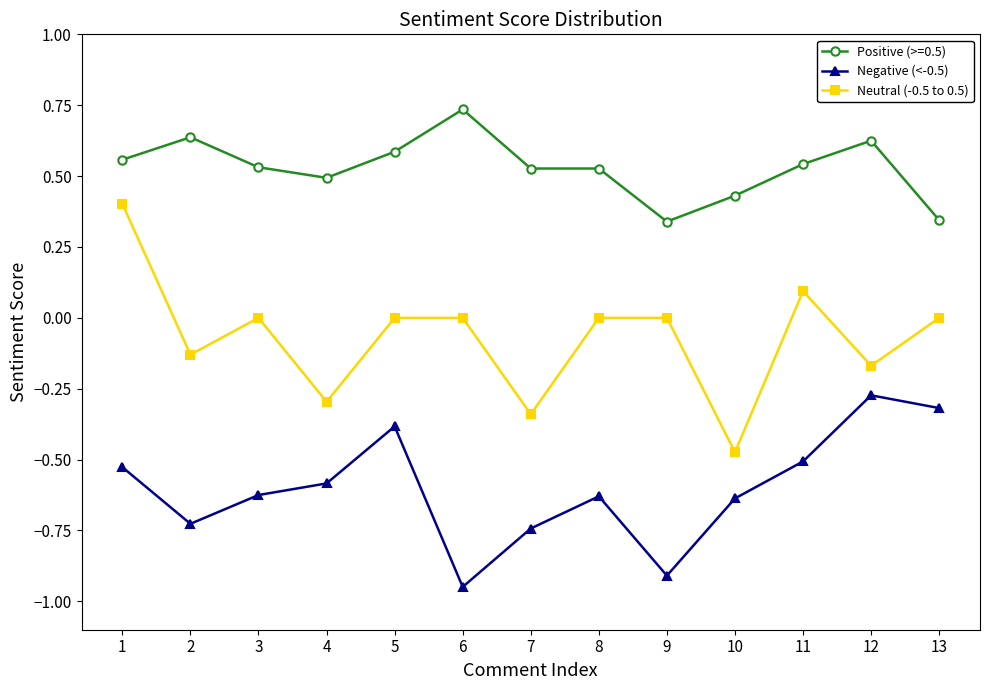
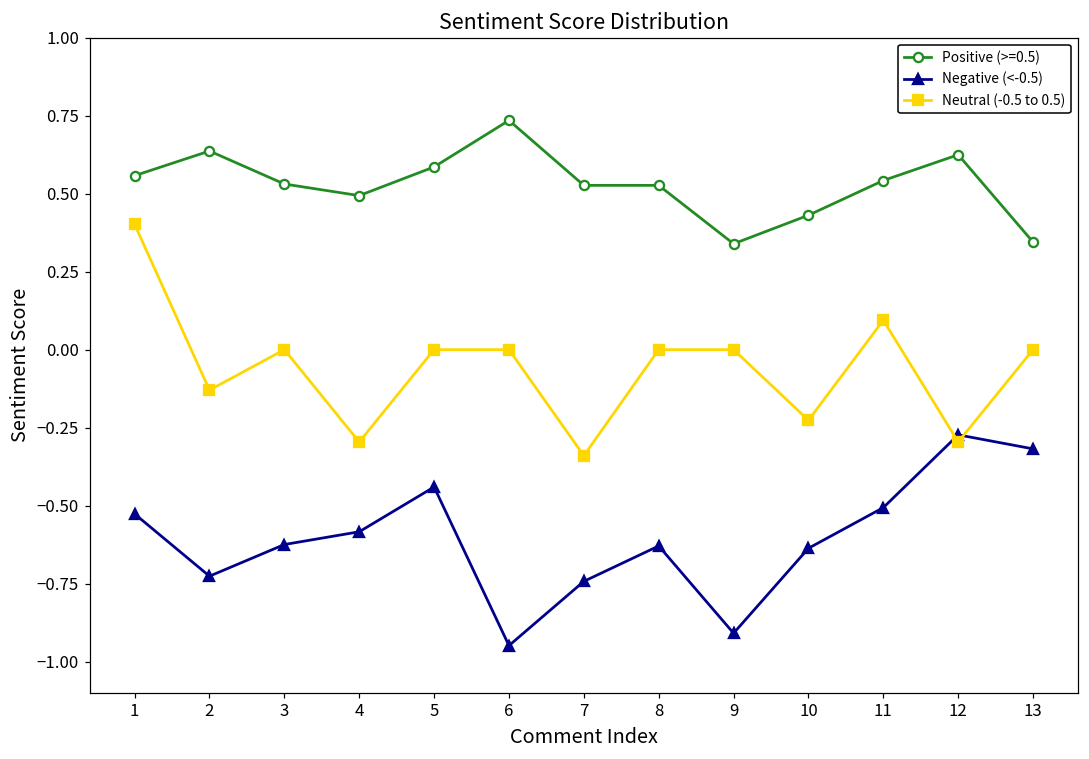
Negative (<-0.5), 5: -0.38 -> -0.44
Neutral (-0.5 to 0.5), 10: -0.47 -> -0.23
Neutral (-0.5 to 0.5), 12: -0.17 -> -0.30
